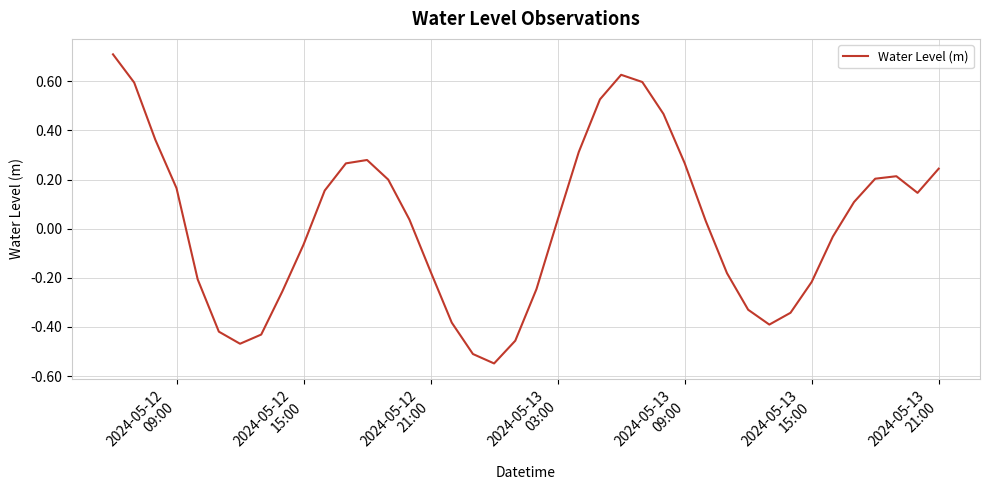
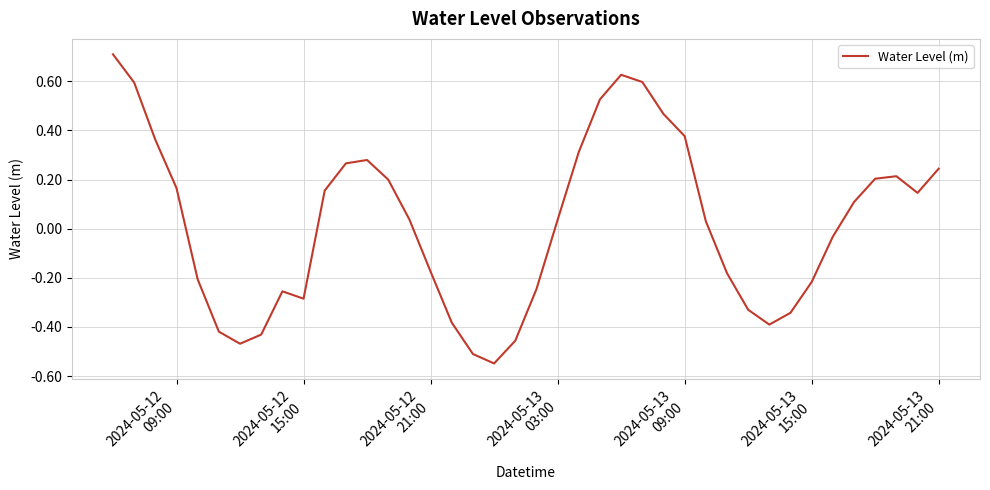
2024-05-12 15:00: -0.06 -> -0.28
2024-05-13 09:00: 0.27 -> 0.38
